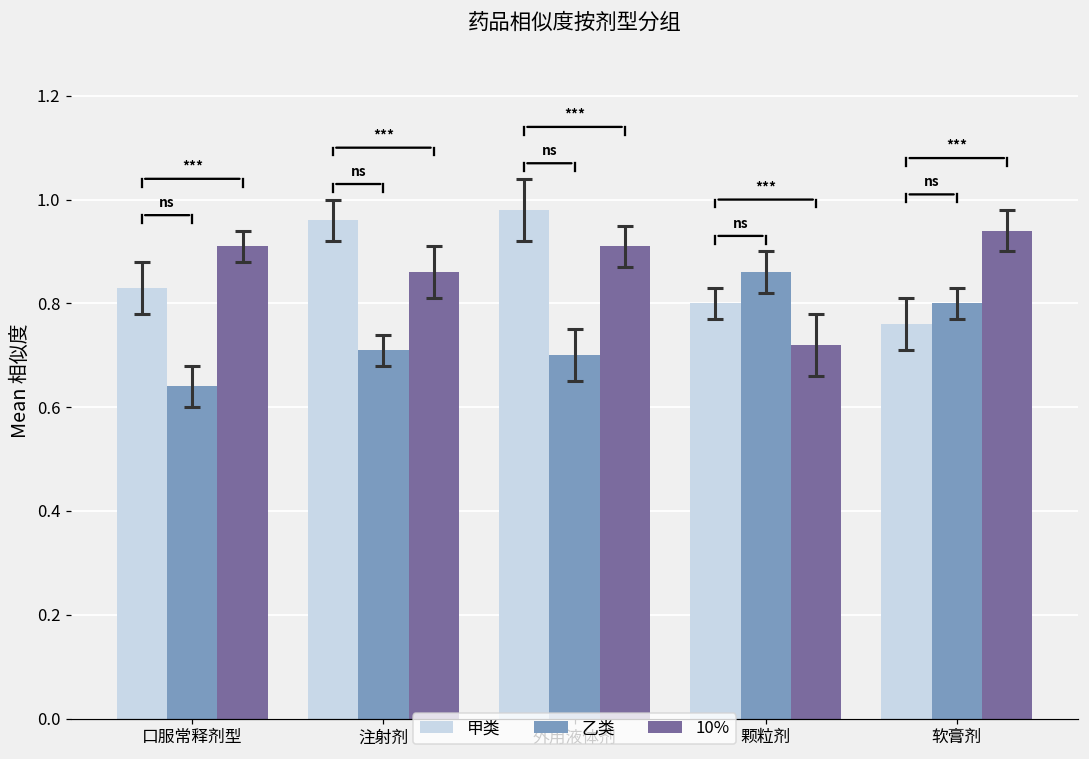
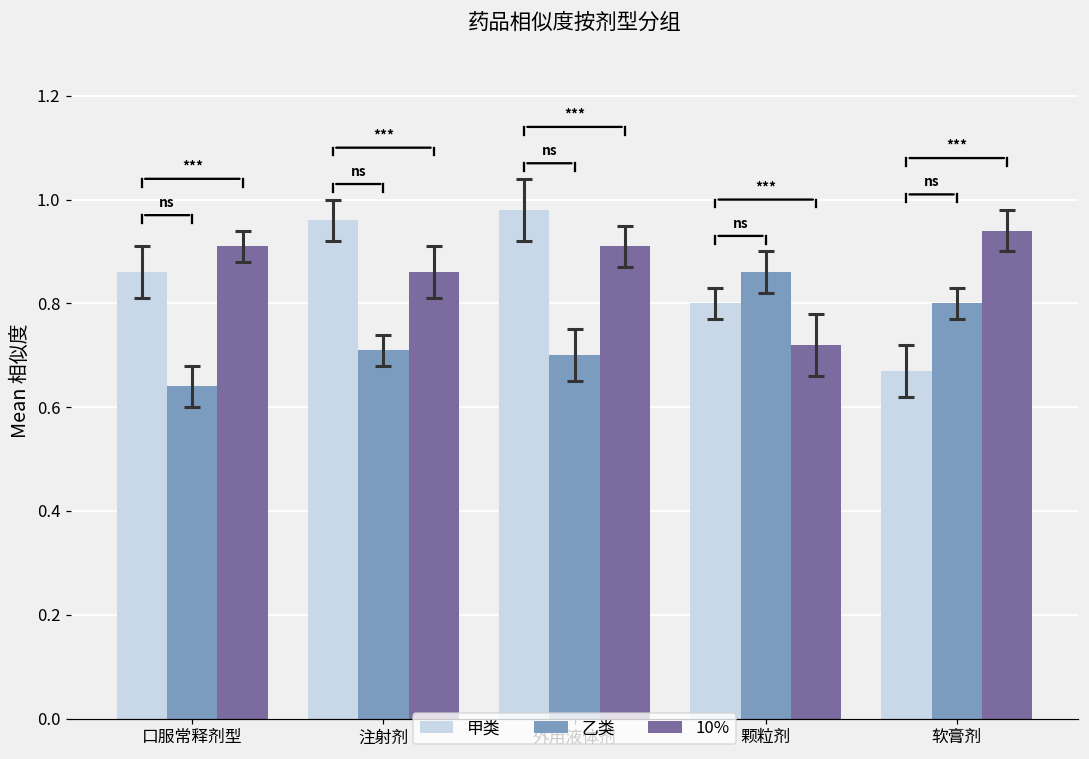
甲类, 口服常释剂型: 0.83 -> 0.86
甲类, 软膏剂: 0.76 -> 0.67
